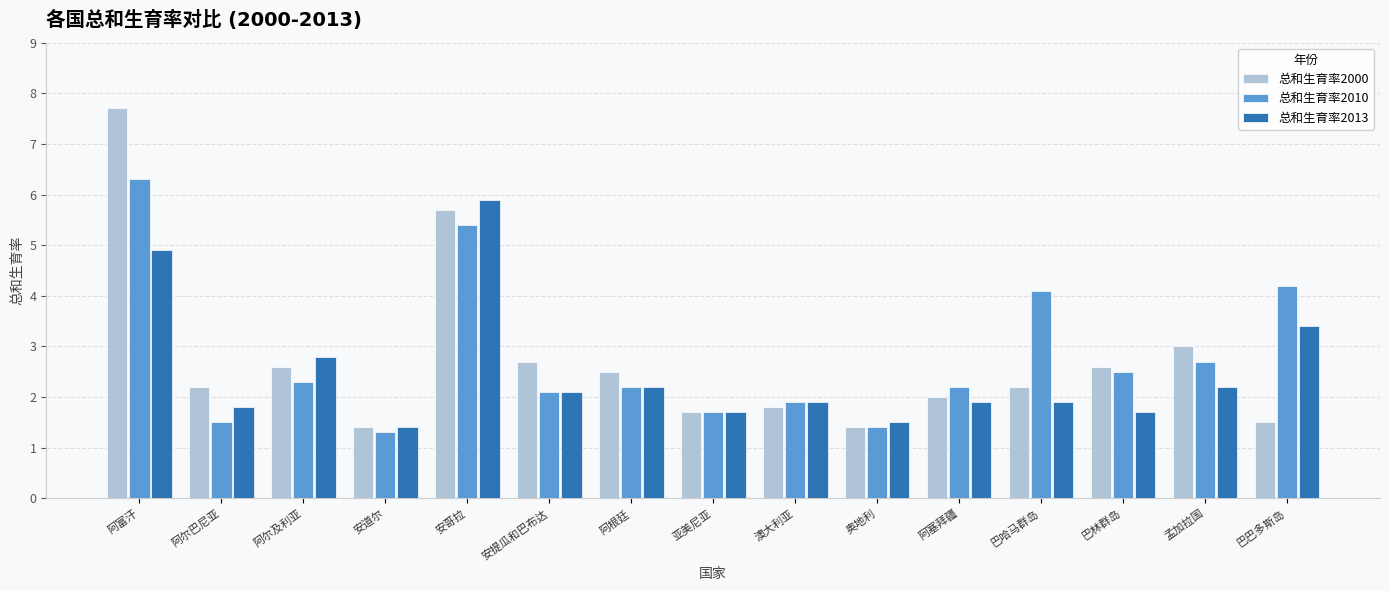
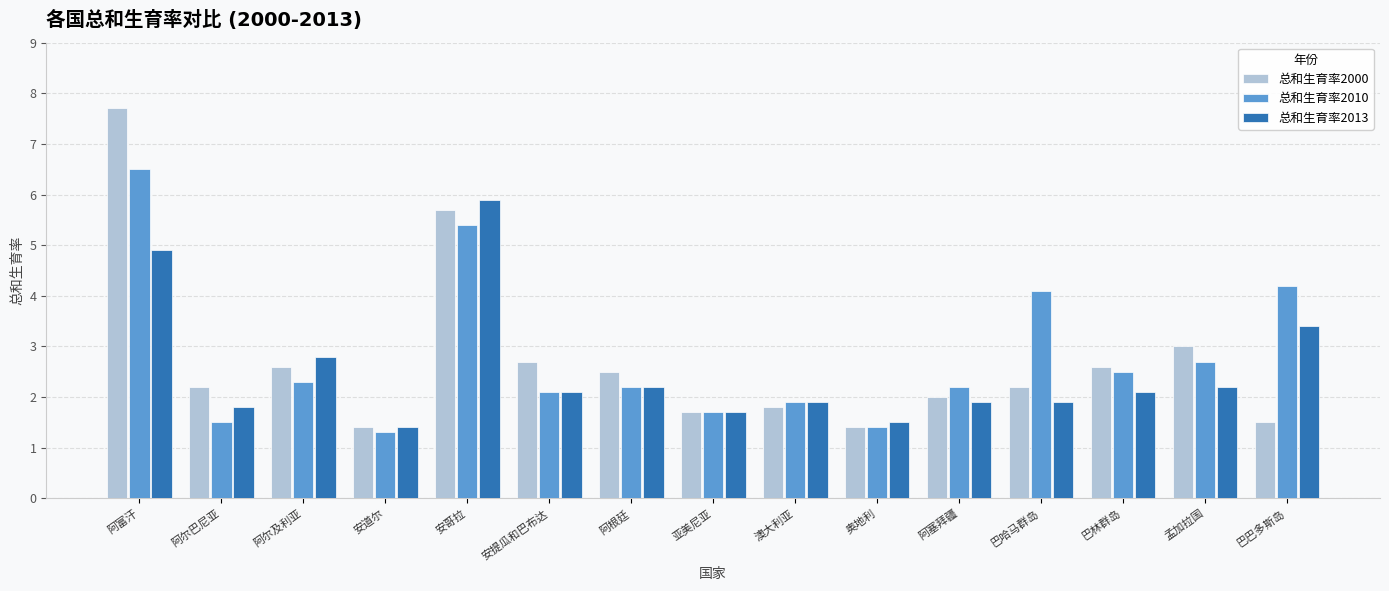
总和生育率2010, 阿富汗: 6.3 -> 6.5
总和生育率2013, 巴林群岛: 1.7 -> 2.1
